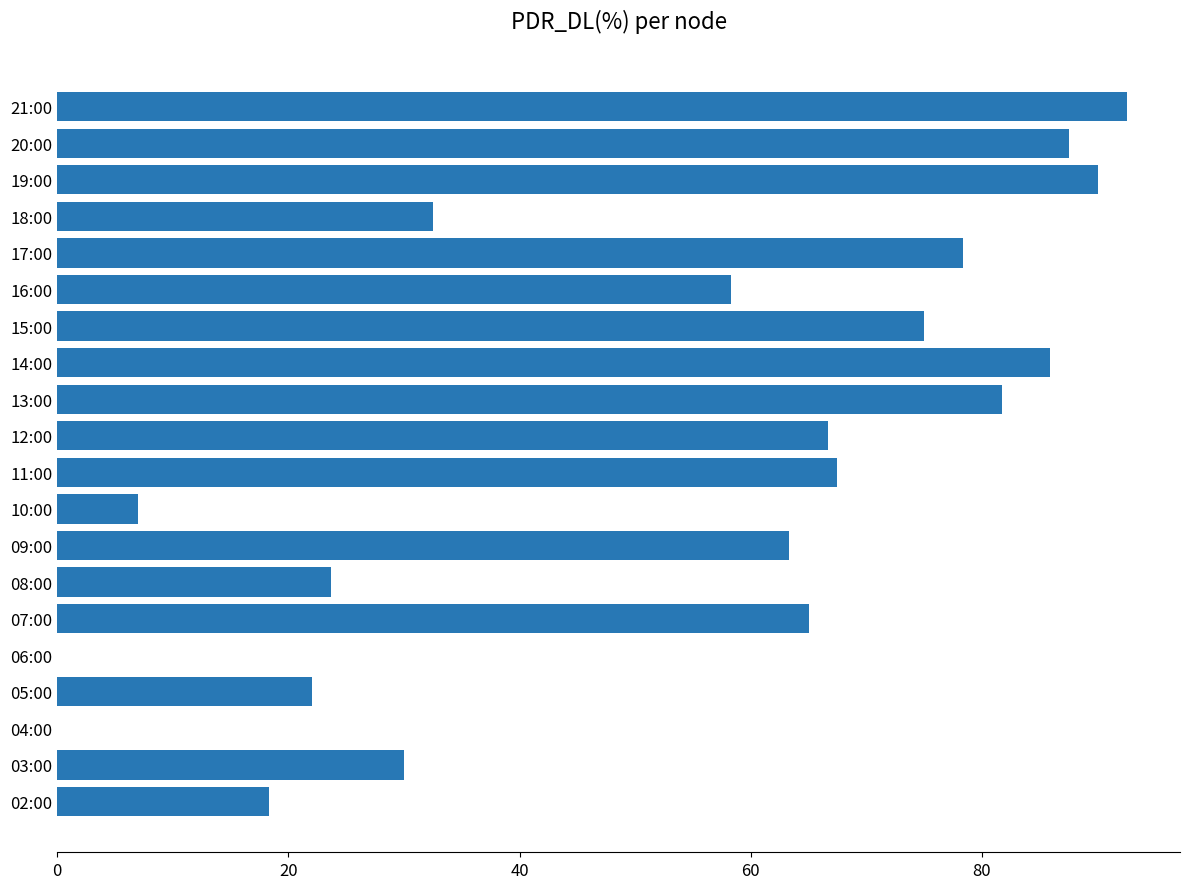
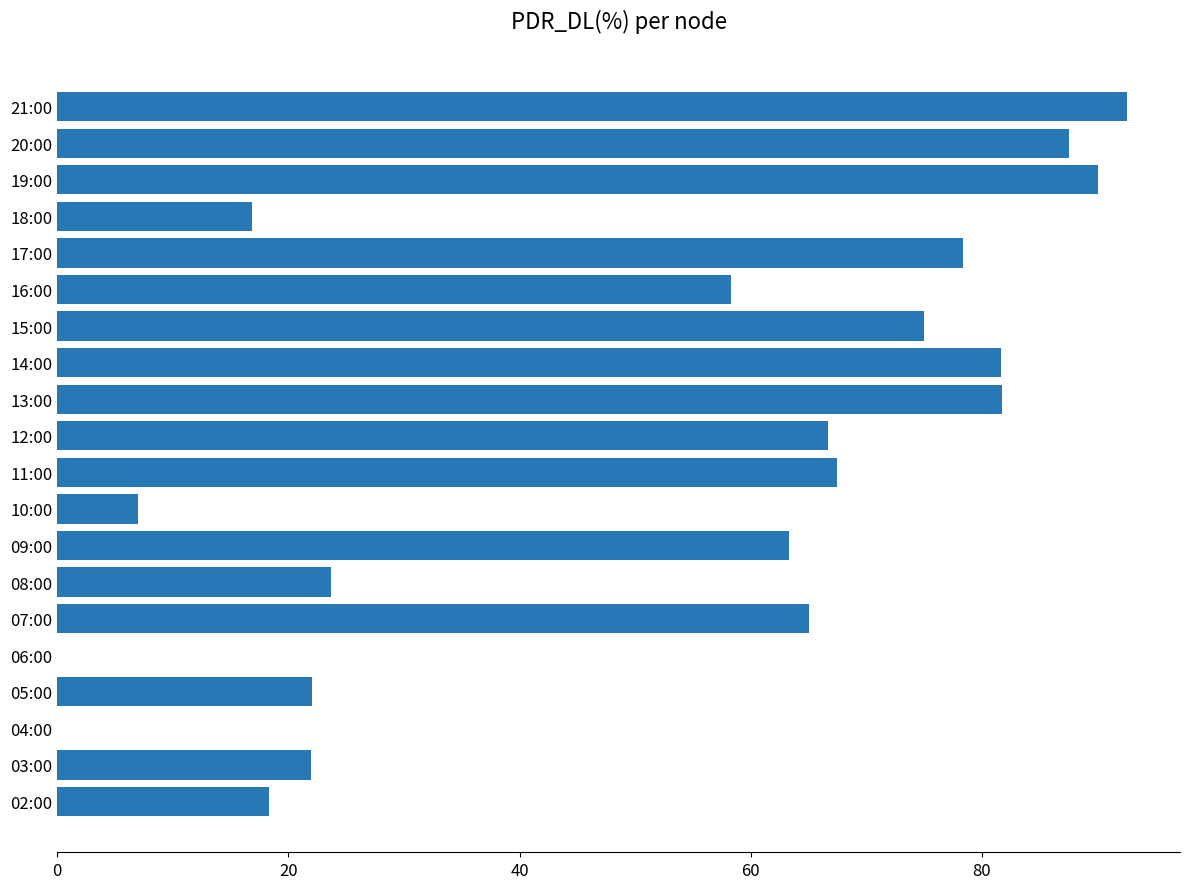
18:00: 32.5 -> 16.9
14:00: 85.9 -> 81.7
03:00: 30 -> 22
